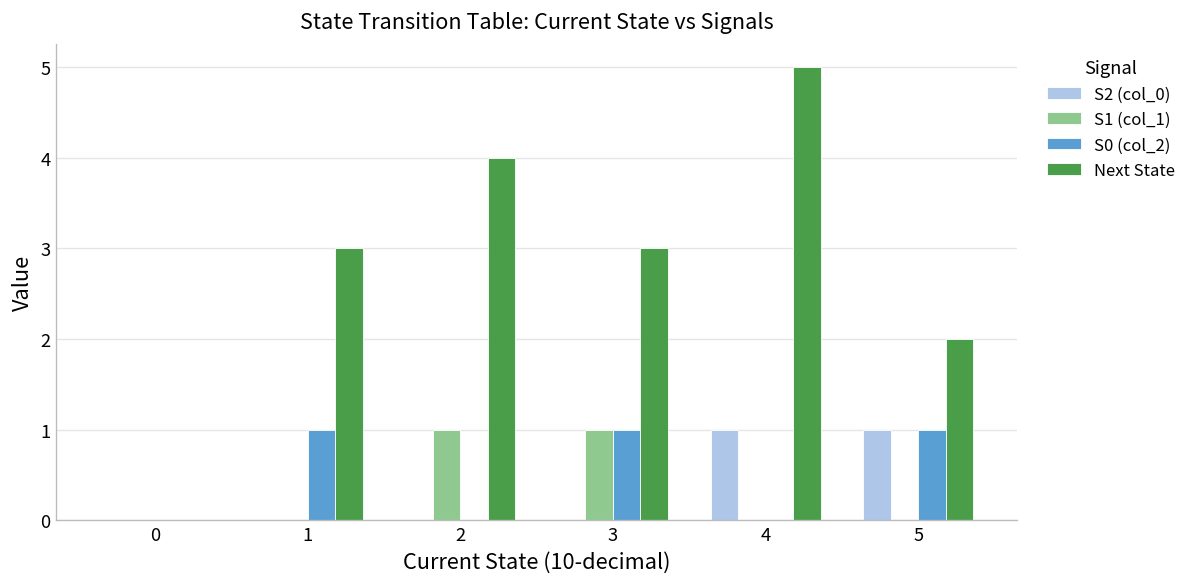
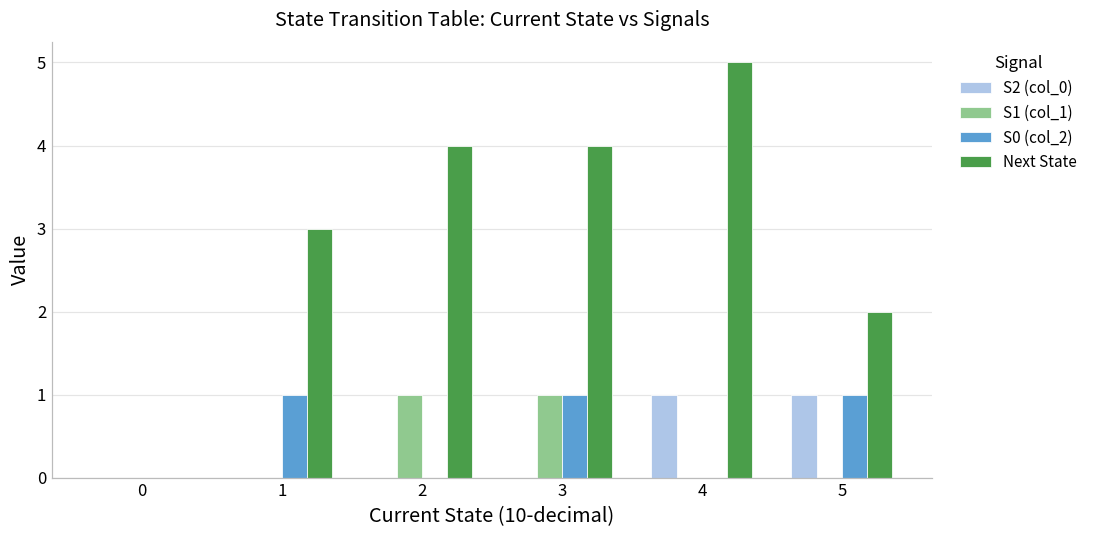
Next State, 3: 3 -> 4
